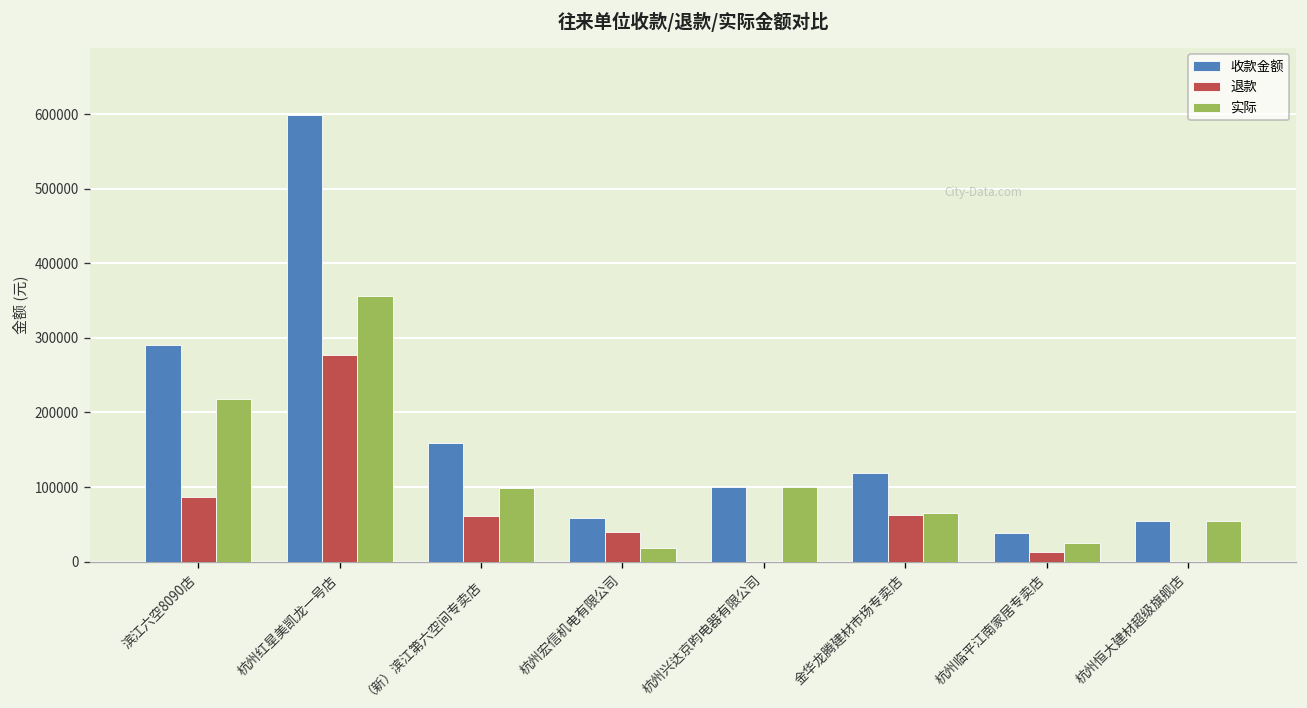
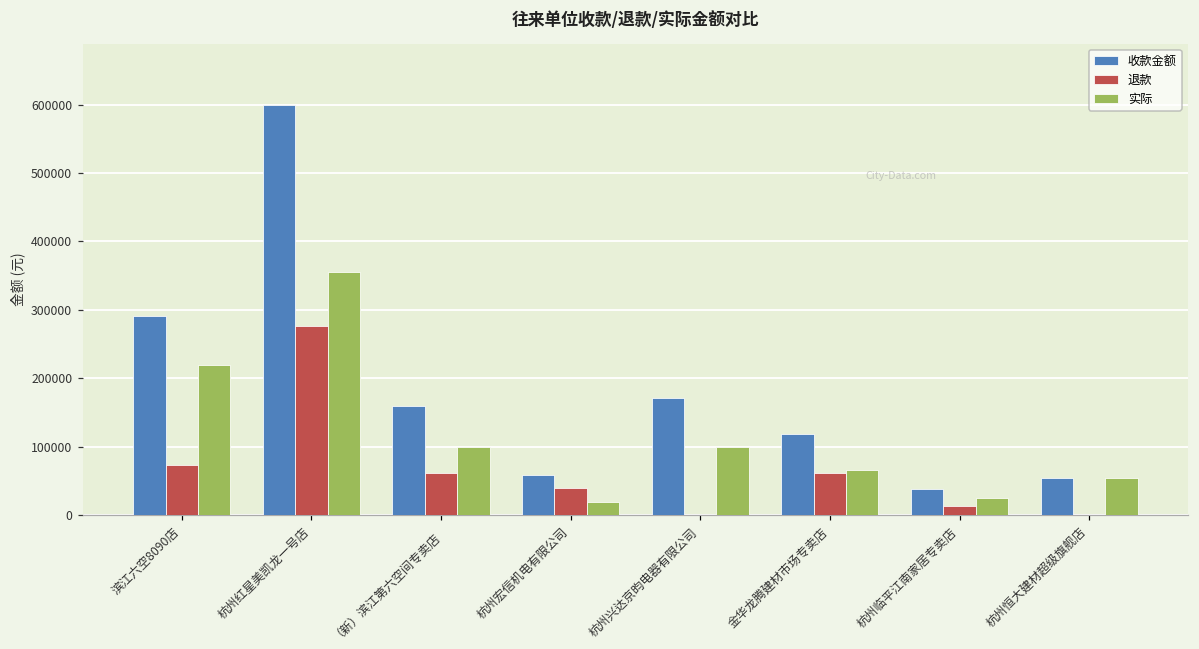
退款, 滨江六空8090店: 90000 -> 70000
收款金额, 杭州兴达京昀电器有限公司: 100000 -> 170000
